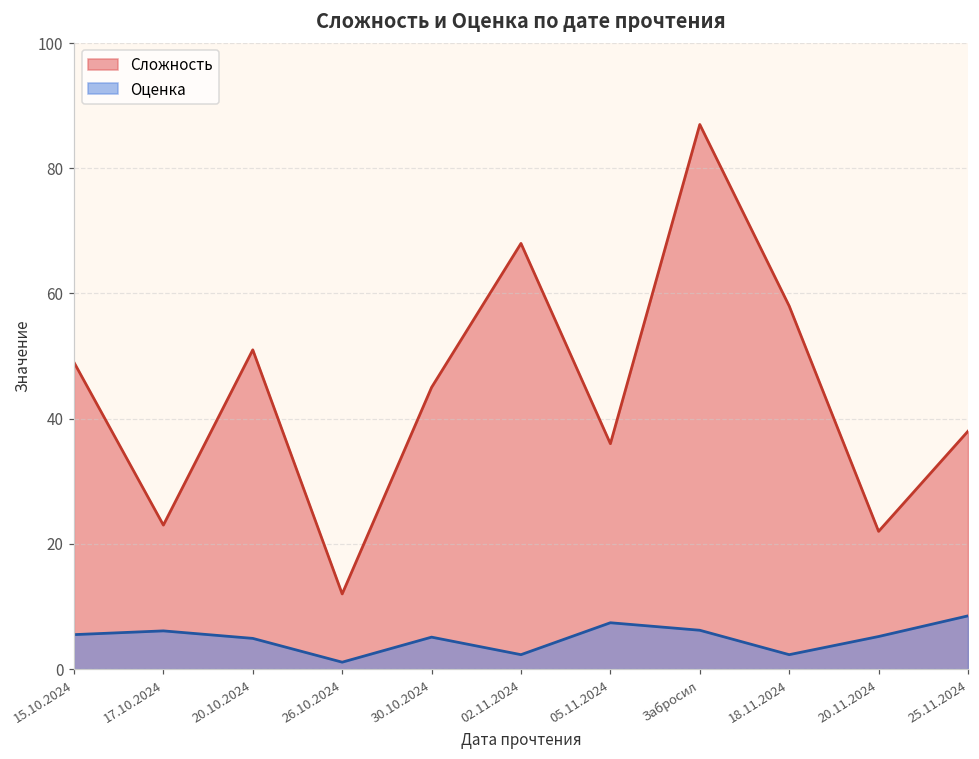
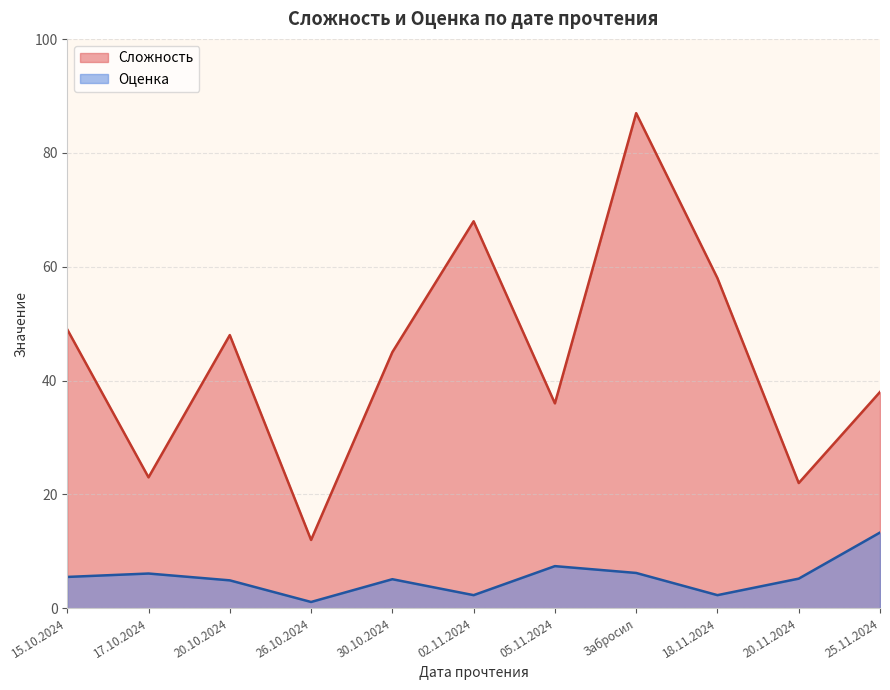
Сложность, 20.10.2024: 51 -> 48
Оценка, 25.11.2024: 9 -> 13
